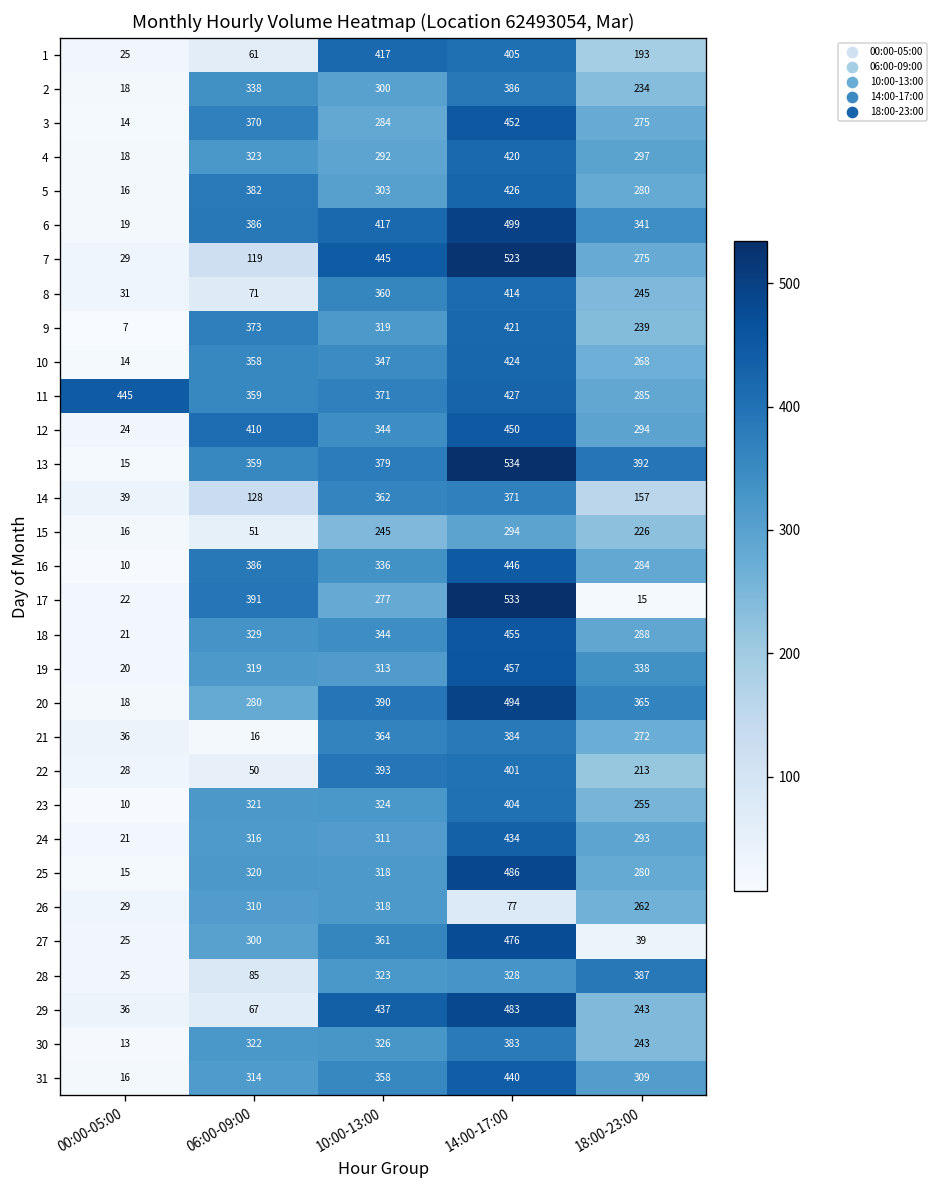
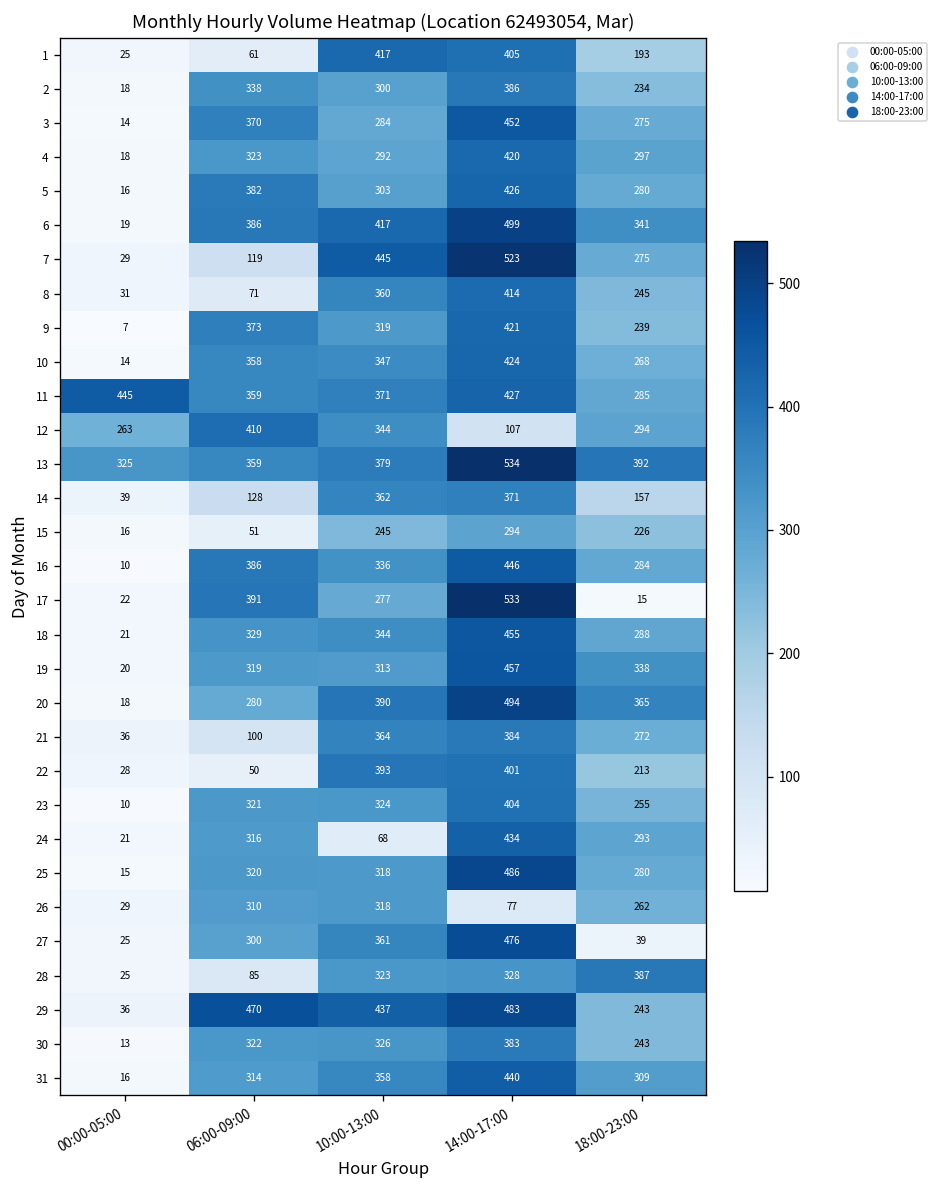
12, 00:00-05:00: 24 -> 263
12, 14:00-17:00: 450 -> 107
13, 00:00-05:00: 15 -> 325
21, 06:00-09:00: 16 -> 100
24, 10:00-13:00: 311 -> 68
29, 06:00-09:00: 67 -> 470
